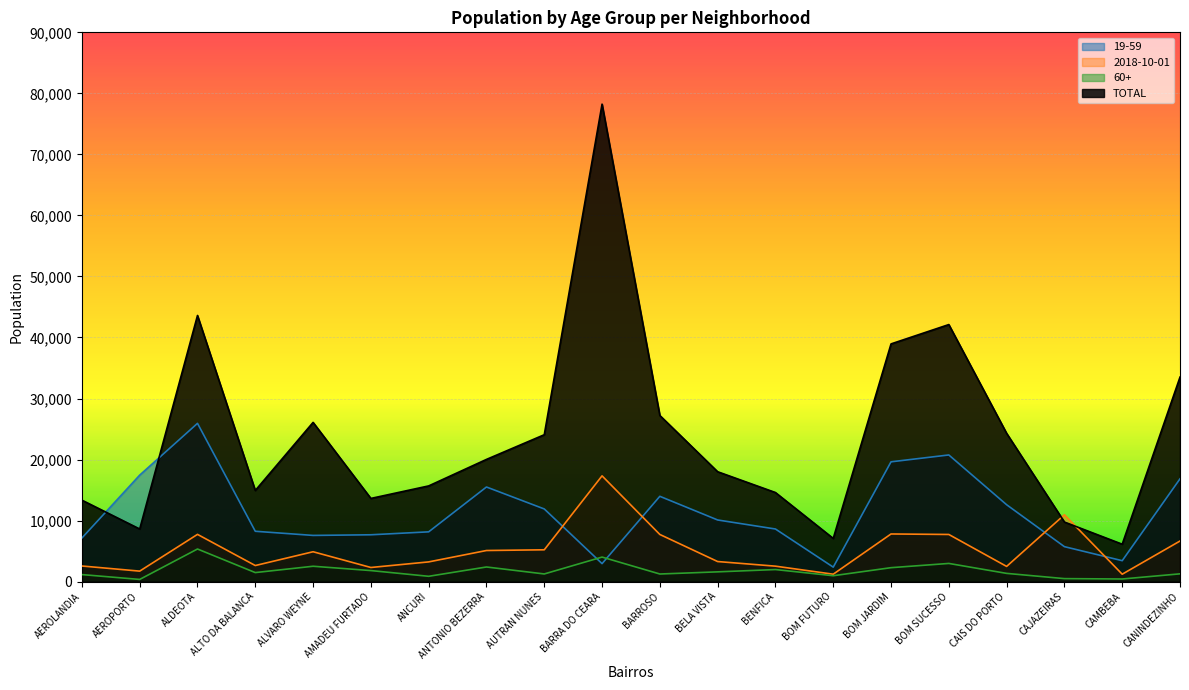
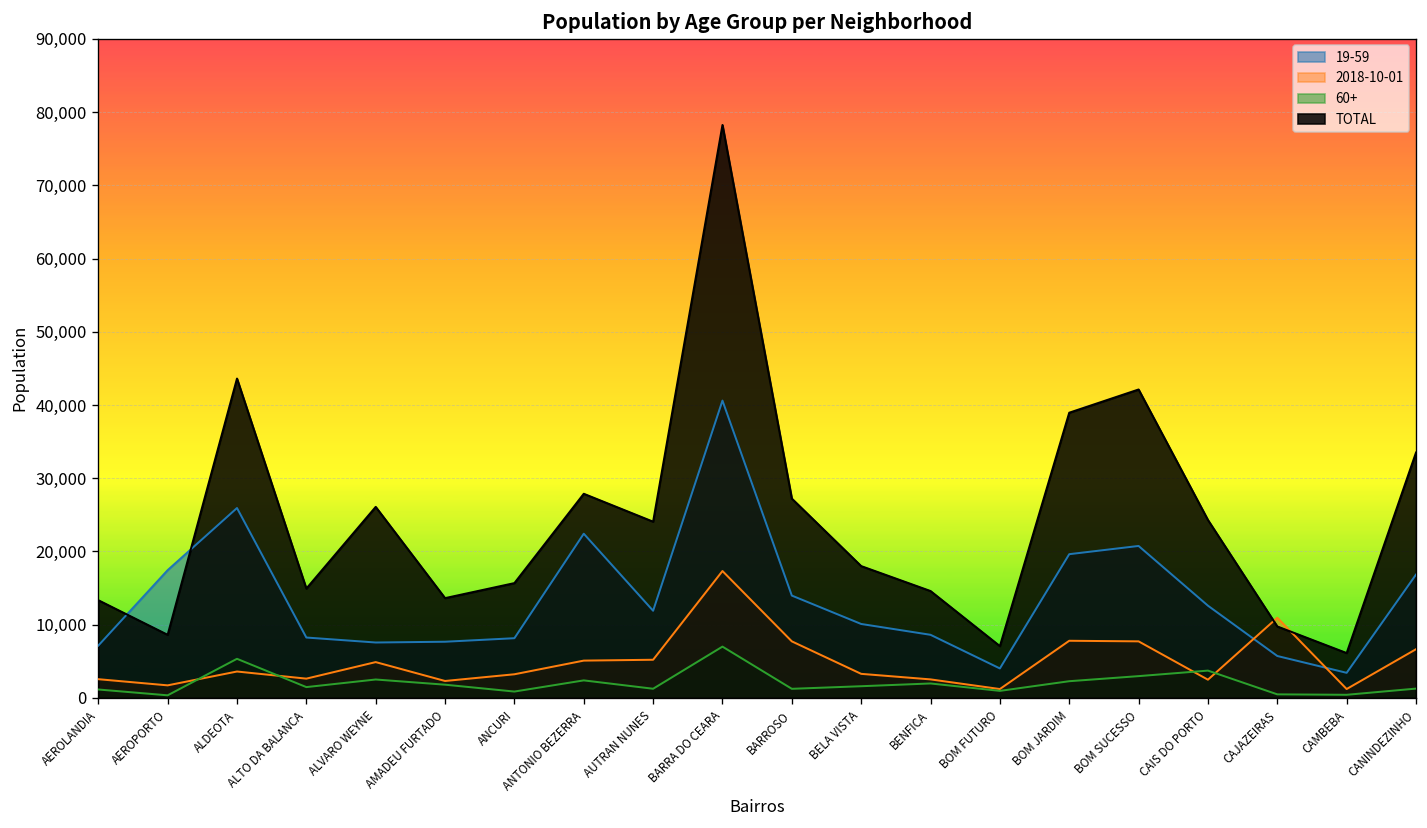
2018-10-01, ALDEOTA: 8,000 -> 4,000
19-59, ANTONIO BEZERRA: 16,000 -> 22,000
TOTAL, ANTONIO BEZERRA: 20,000 -> 28,000
19-59, BARRA DO CEARA: 3,000 -> 41,000
60+, BARRA DO CEARA: 4,000 -> 7,000
19-59, BOM FUTURO: 2,000 -> 4,000
60+, CAIS DO PORTO: 1,000 -> 4,000
